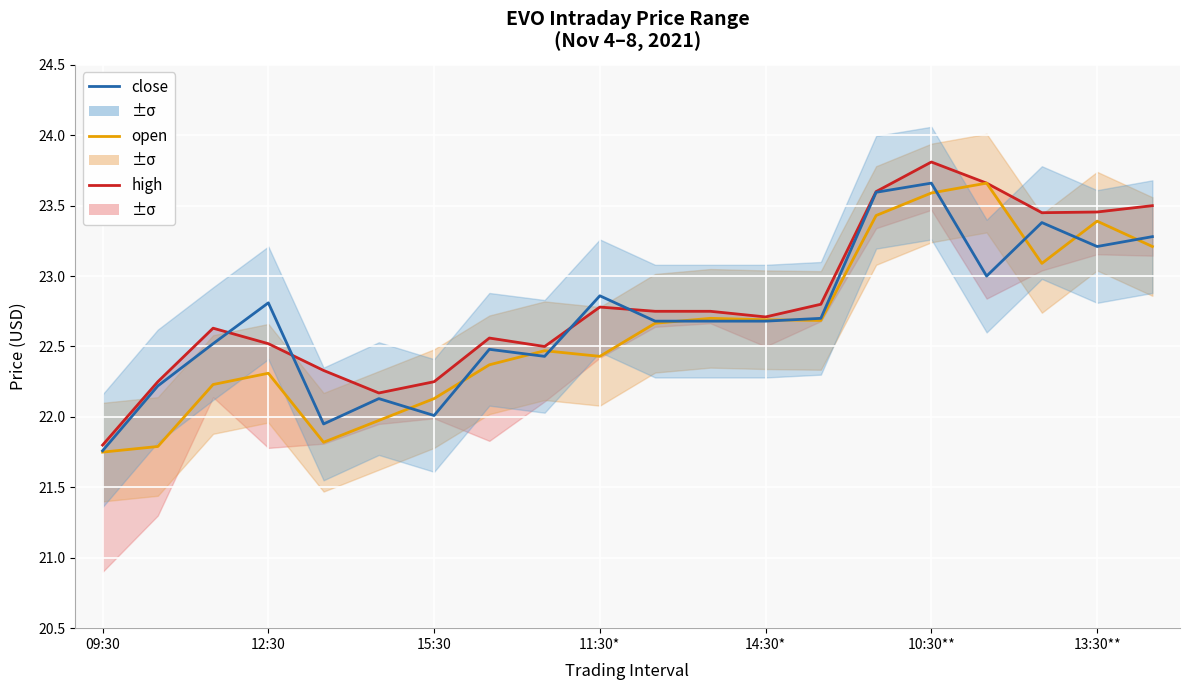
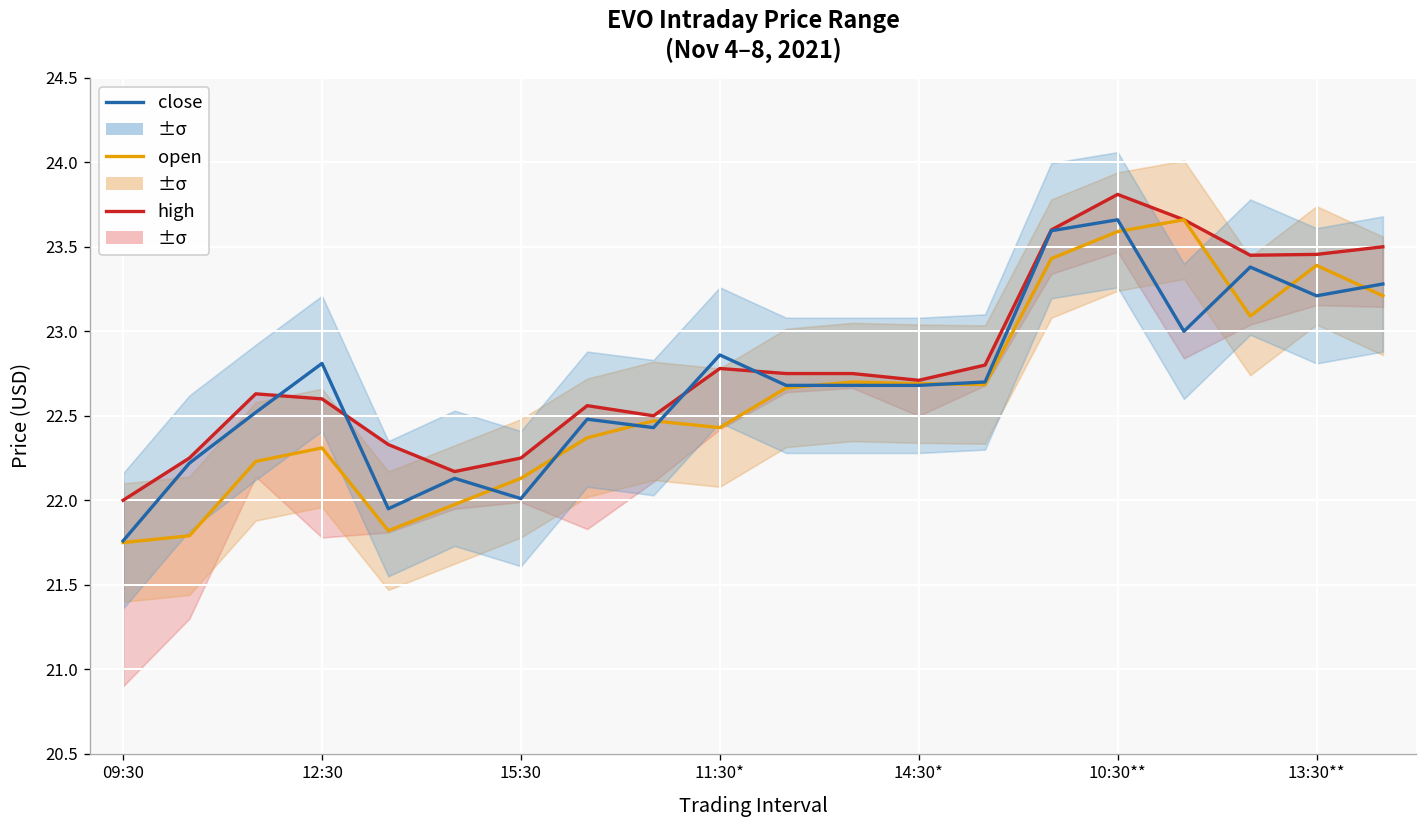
high, 09:30: 21.8 -> 22.0
high, 12:30: 22.52 -> 22.60
